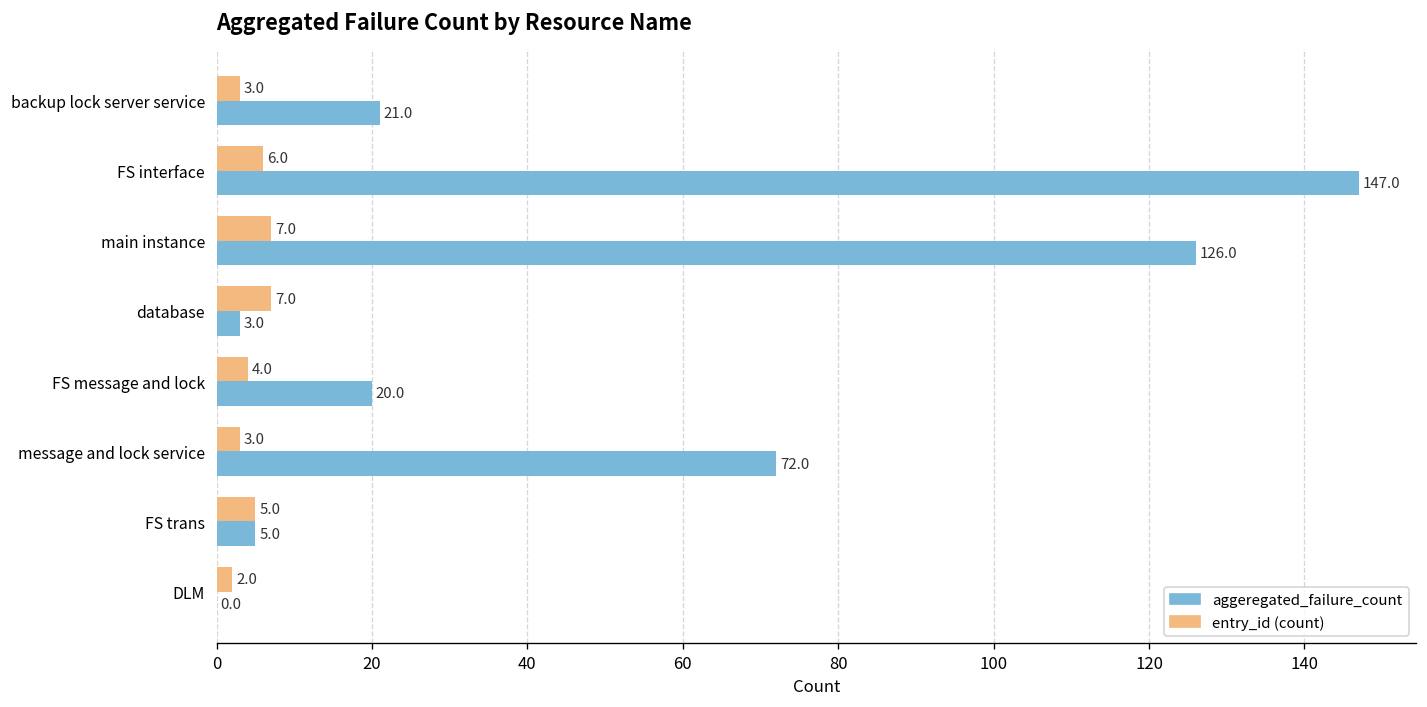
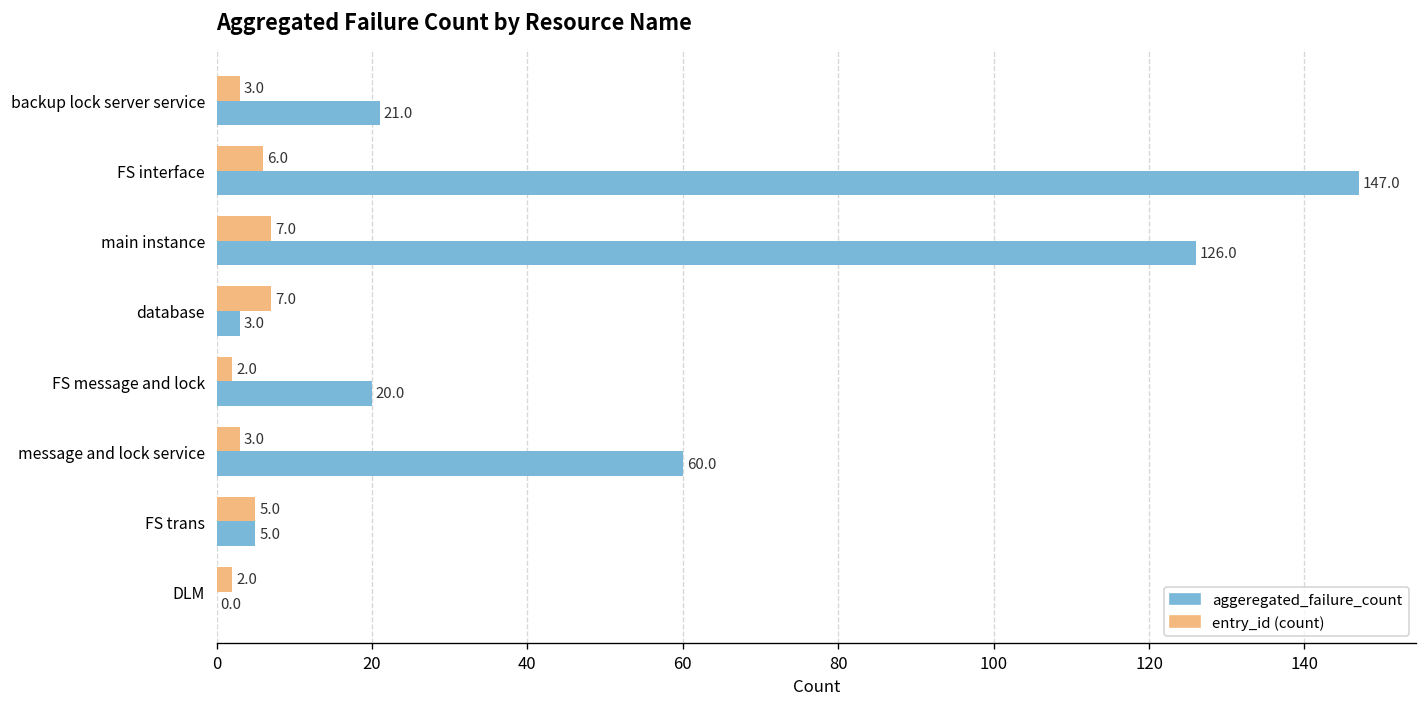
entry_id (count), FS message and lock: 4.0 -> 2.0
aggeregated_failure_count, message and lock service: 72.0 -> 60.0
